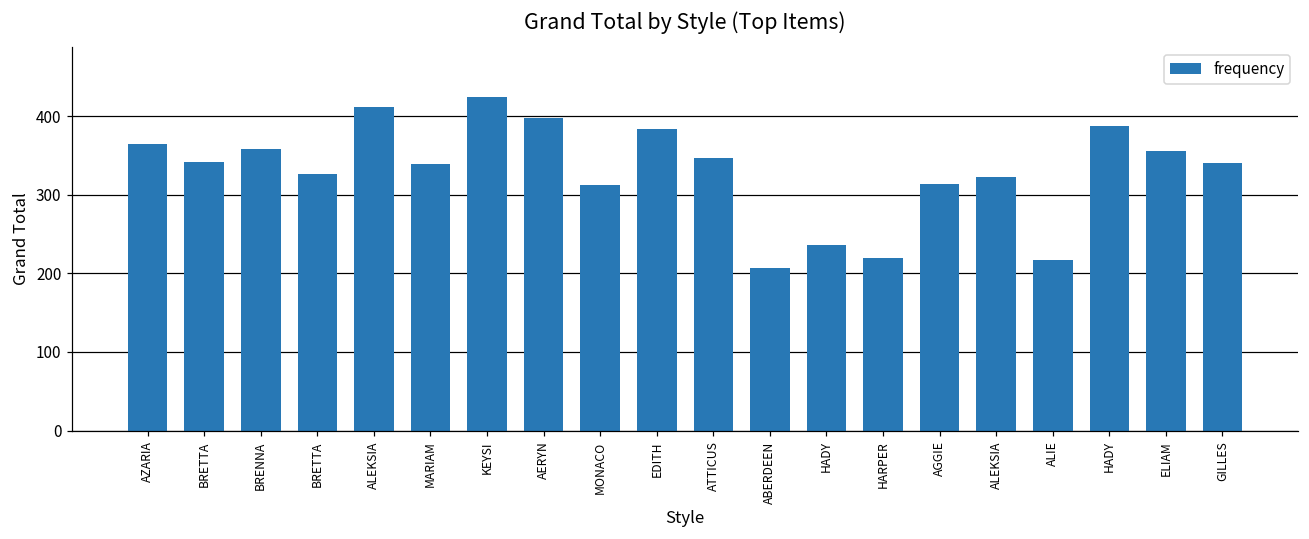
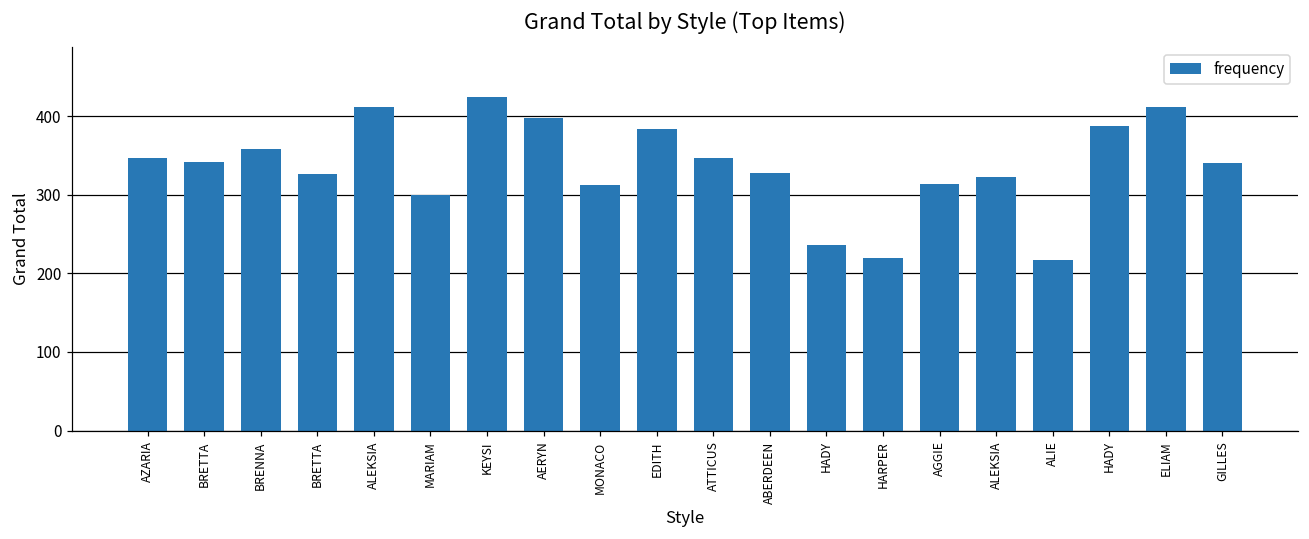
AZARIA: 360 -> 350
MARIAM: 340 -> 300
ABERDEEN: 210 -> 330
ELIAM: 360 -> 410
